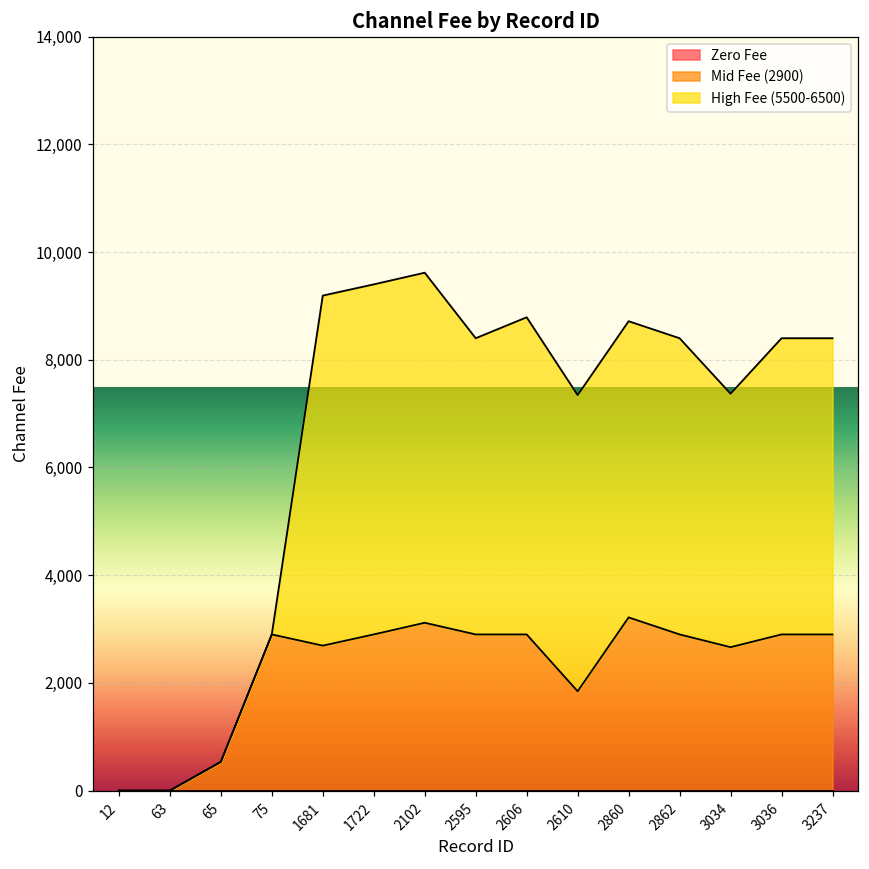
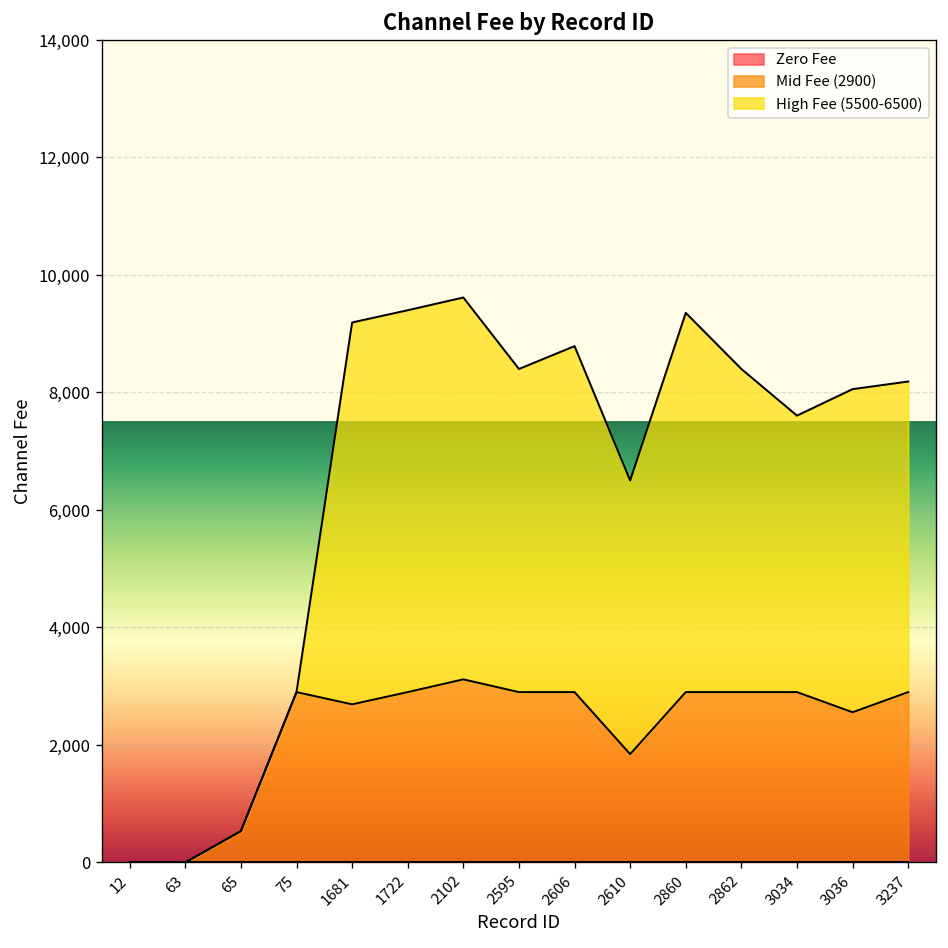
High Fee (5500-6500), 2610: 5,500 -> 4,700
Mid Fee (2900), 2860: 3,200 -> 2,900
High Fee (5500-6500), 2860: 5,500 -> 6,500
Mid Fee (2900), 3034: 2,700 -> 2,900
Mid Fee (2900), 3036: 2,900 -> 2,600
High Fee (5500-6500), 3237: 5,500 -> 5,300
